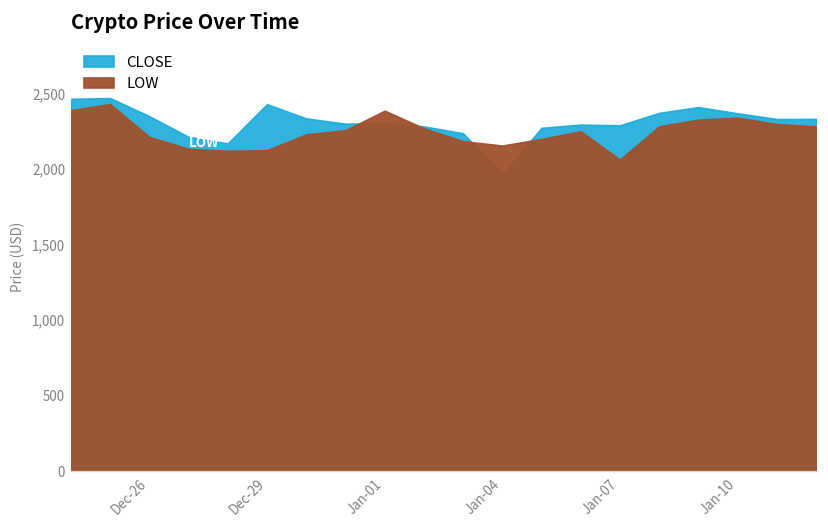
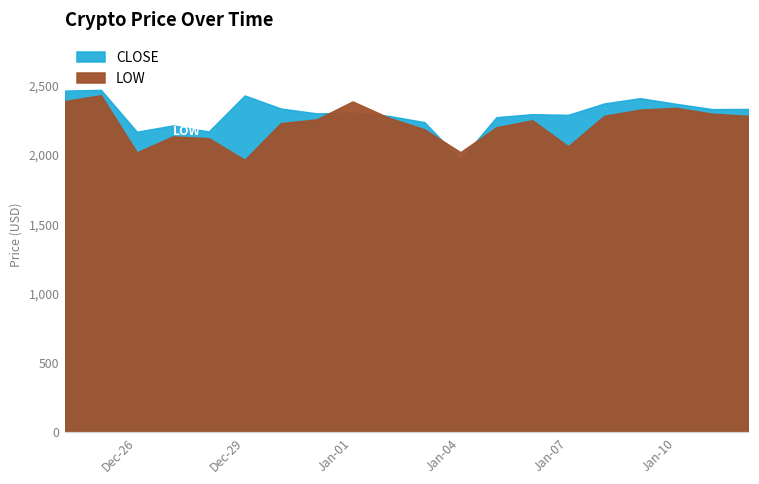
CLOSE, Dec-26: 2,350 -> 2,170
LOW, Dec-26: 2,210 -> 2,020
LOW, Dec-29: 2,130 -> 1,960
LOW, Jan-04: 2,160 -> 2,020
